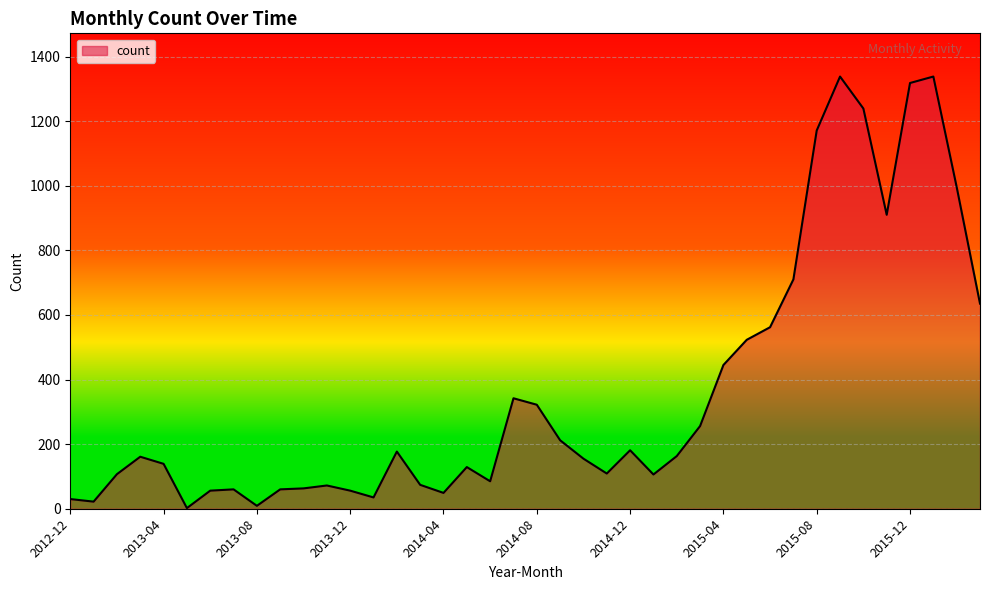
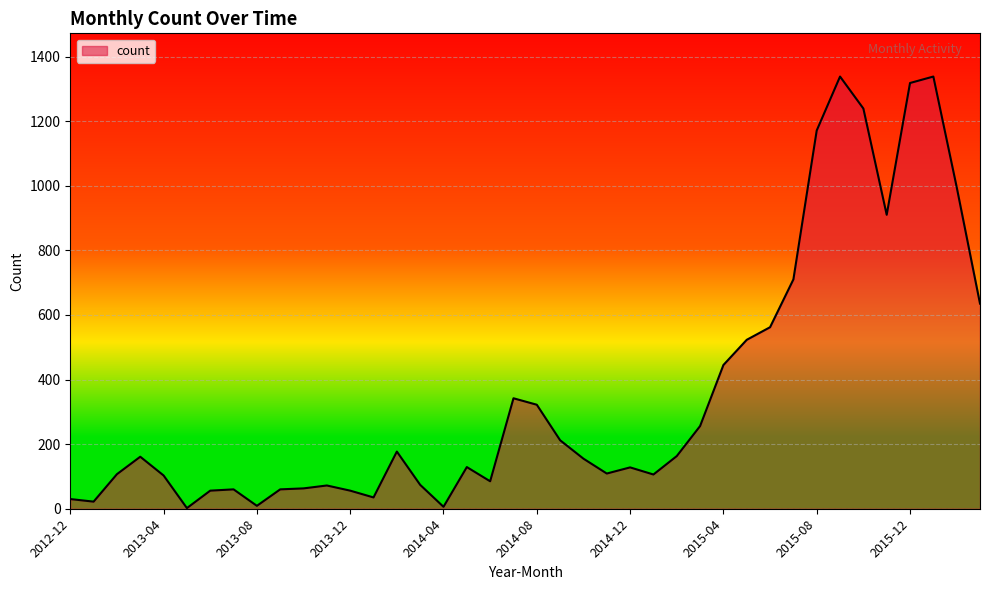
2013-04: 140 -> 100
2014-04: 50 -> 10
2014-12: 180 -> 130
